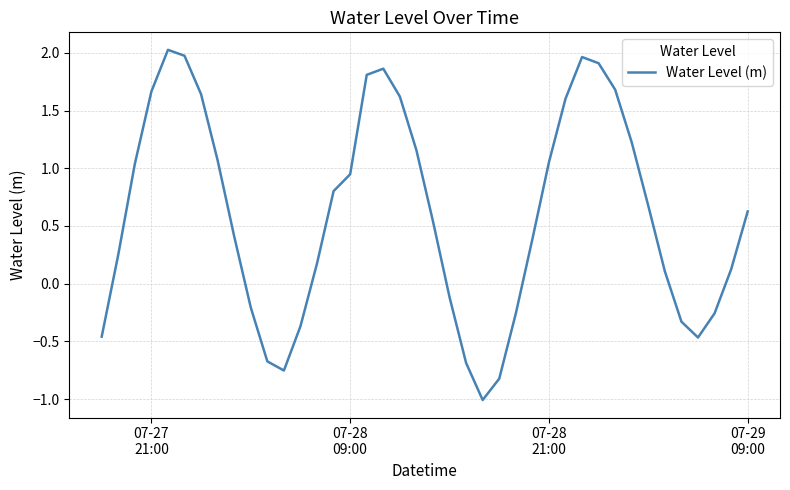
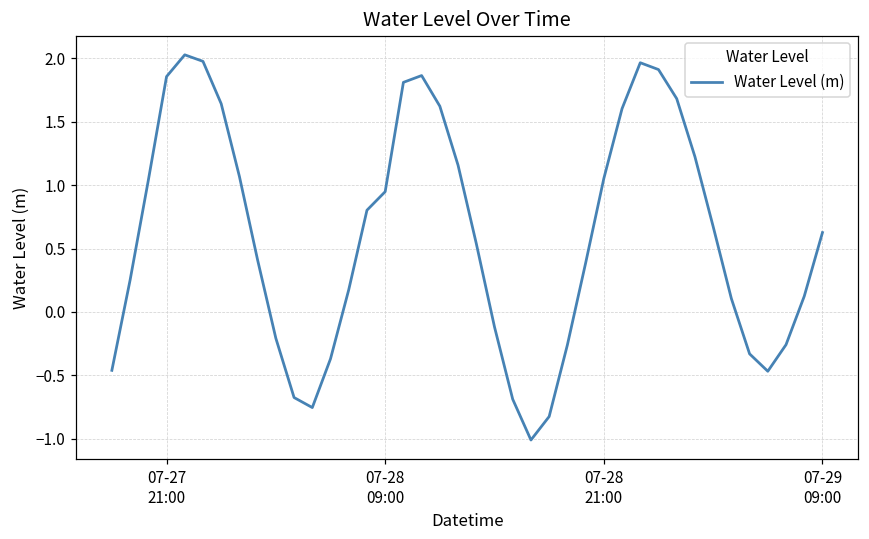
07-27 21:00: 1.67 -> 1.85
